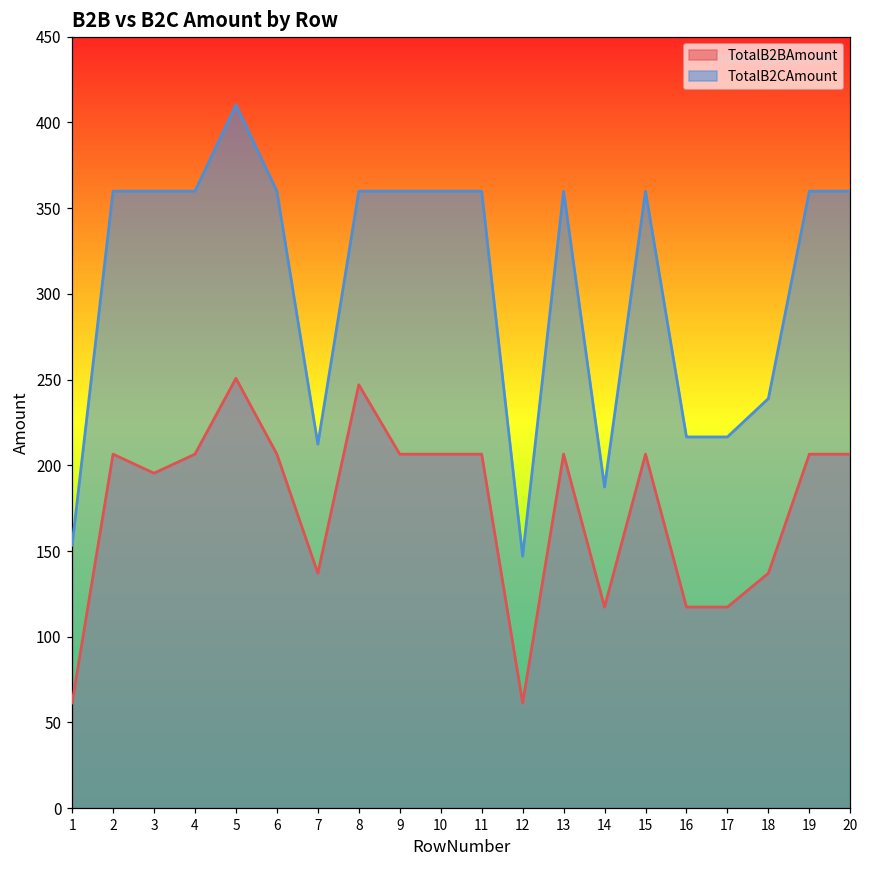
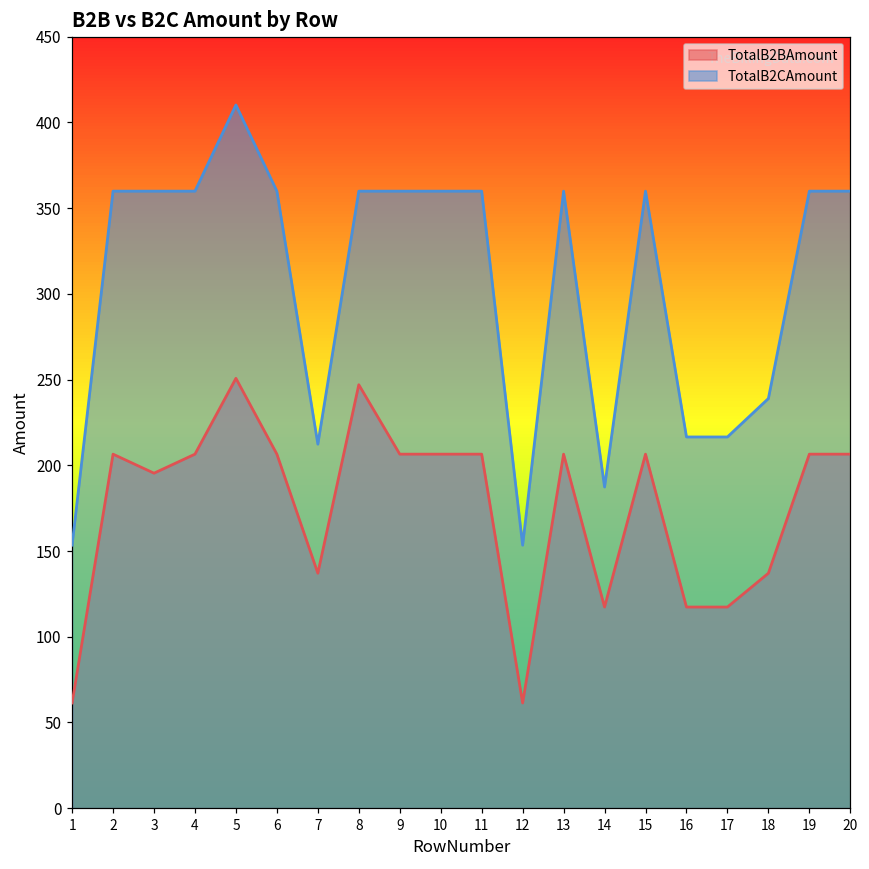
TotalB2CAmount, 12: 147 -> 153
